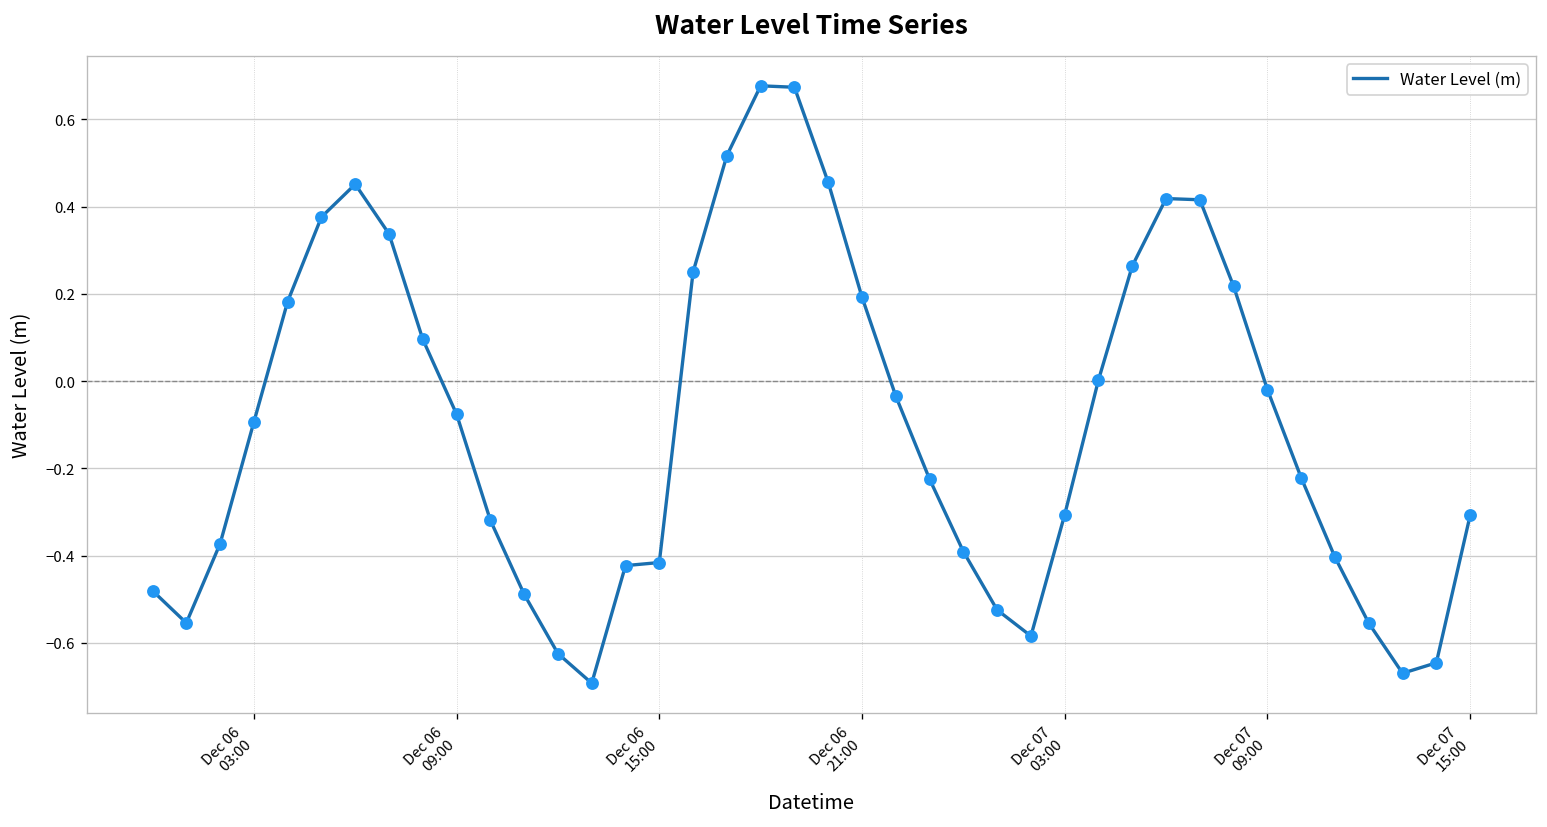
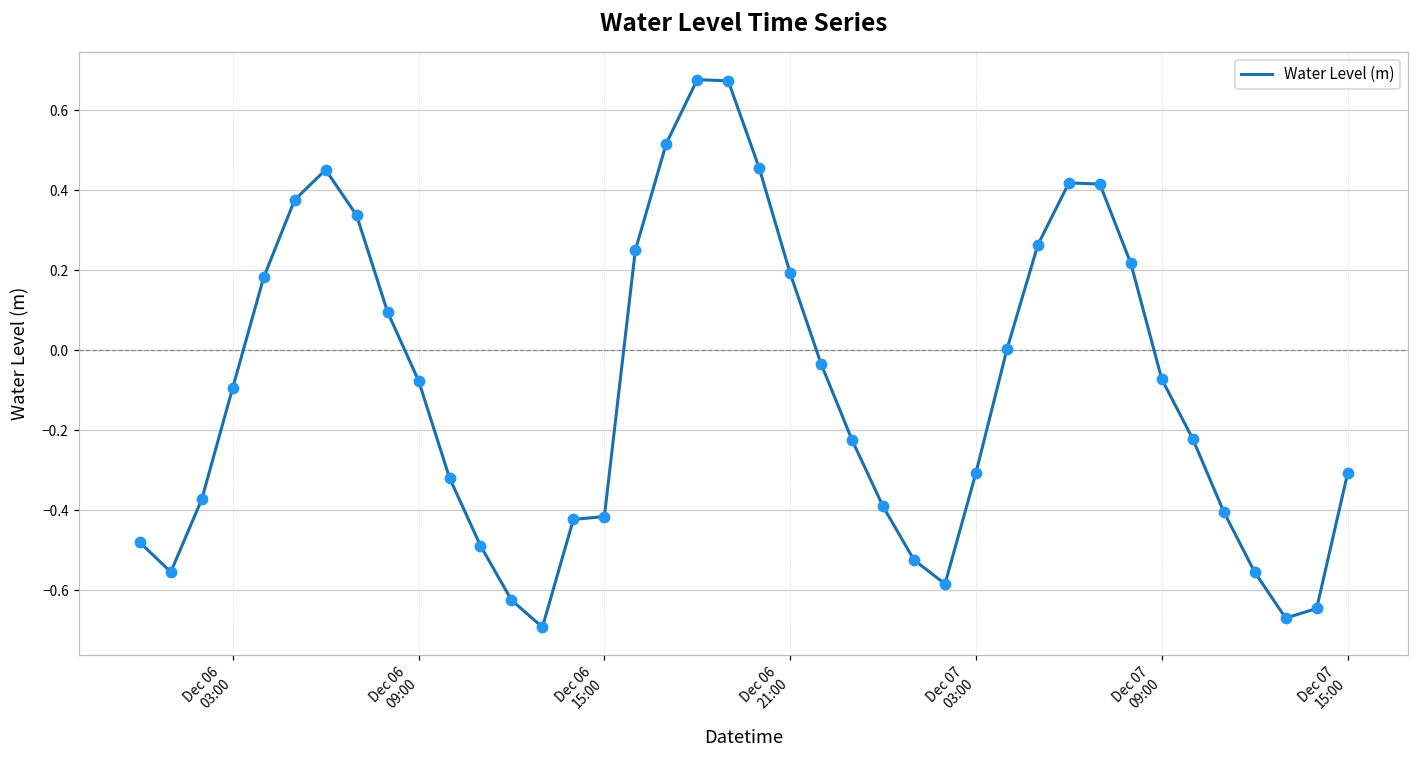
Dec 07 09:00: -0.02 -> -0.07
